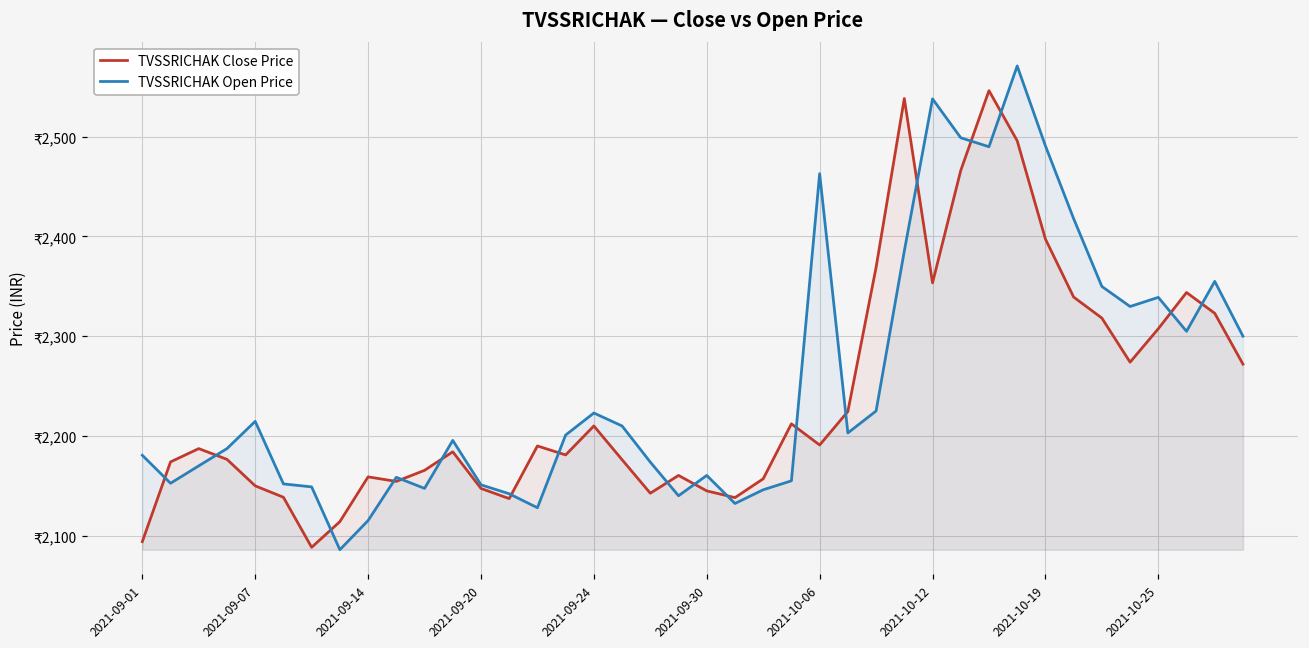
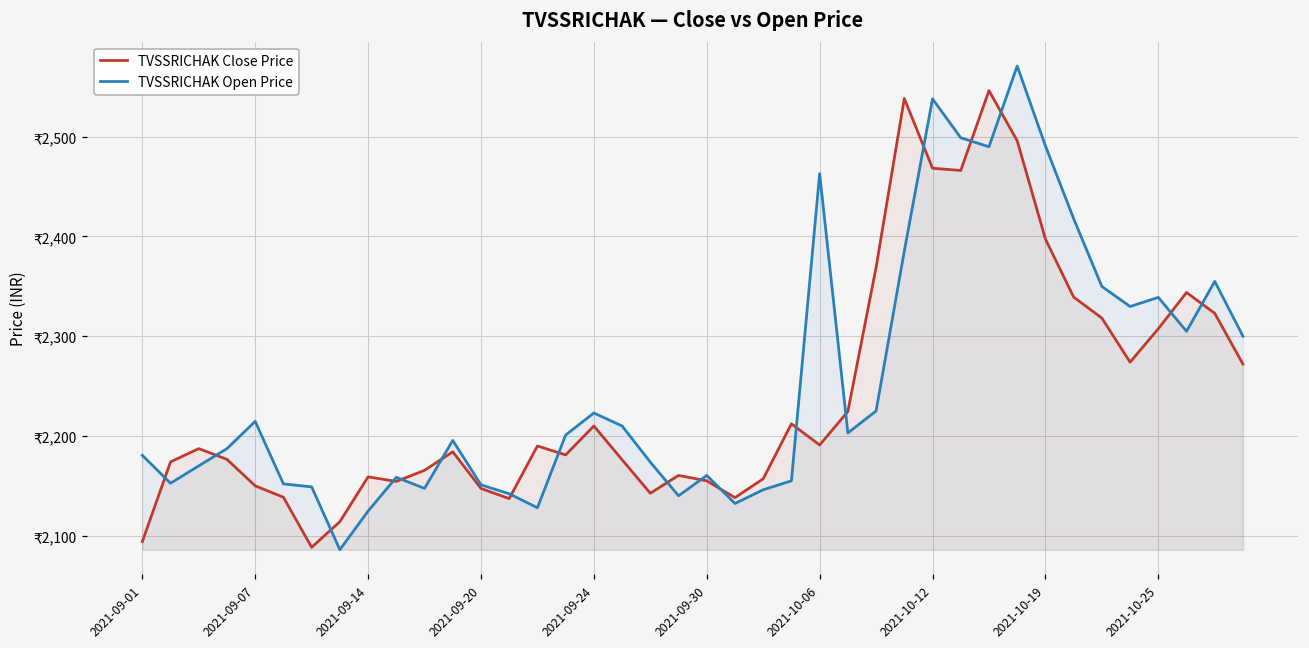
TVSSRICHAK Open Price, 2021-09-14: ₹2,115 -> ₹2,125
TVSSRICHAK Close Price, 2021-09-30: ₹2,140 -> ₹2,160
TVSSRICHAK Close Price, 2021-10-12: ₹2,350 -> ₹2,470
